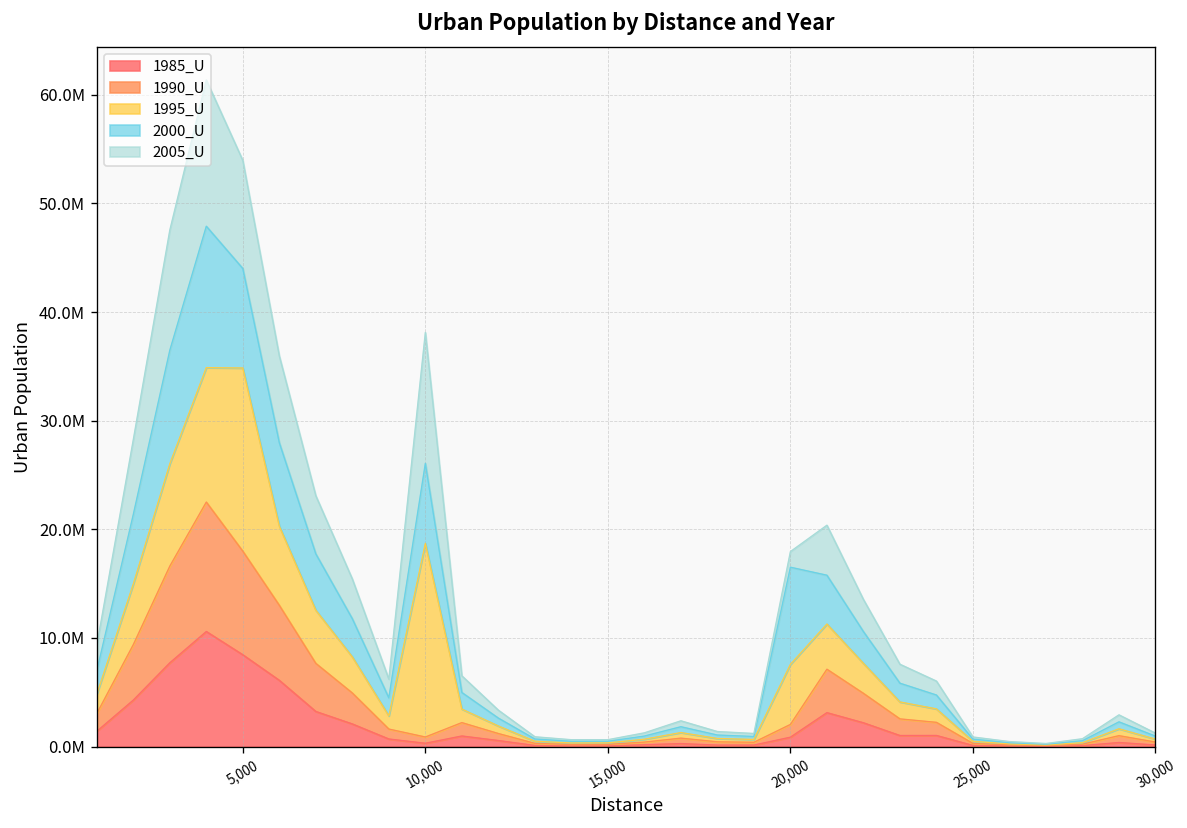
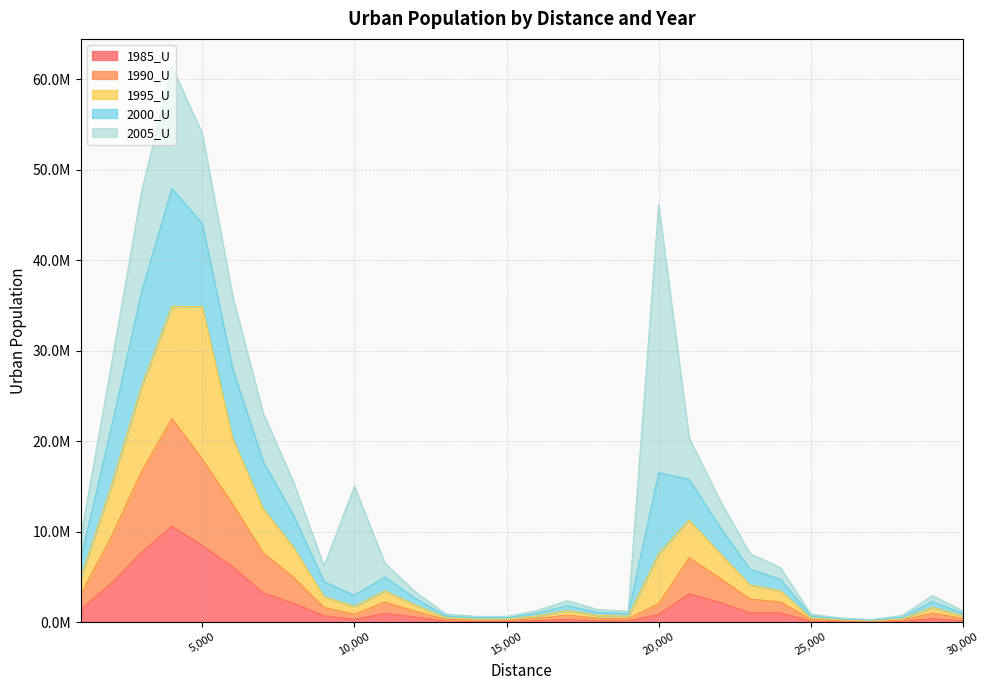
1995_U, 10,000: 18000000 -> 1000000
2000_U, 10,000: 7000000 -> 1000000
2005_U, 20,000: 1000000 -> 30000000
